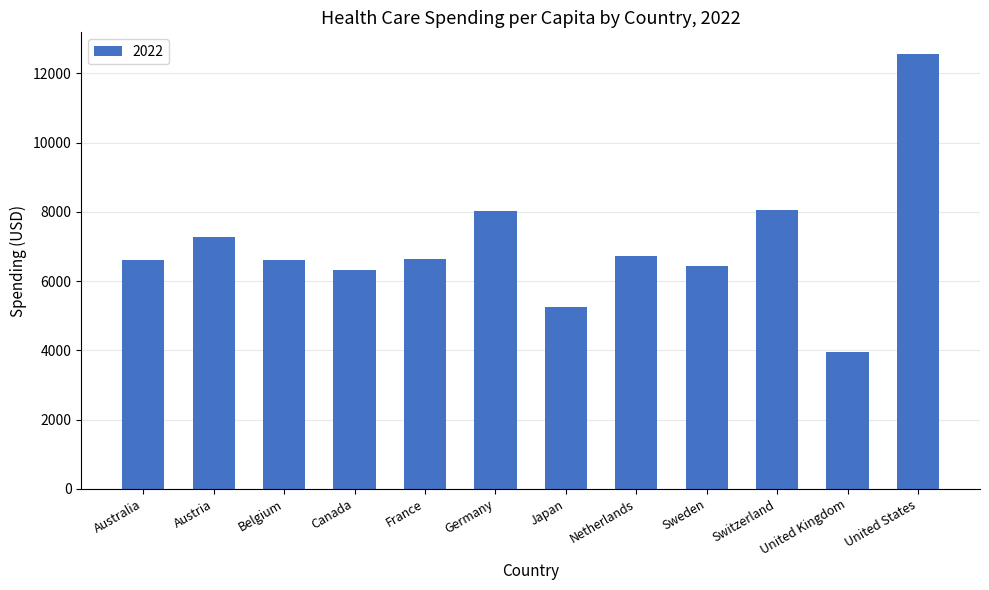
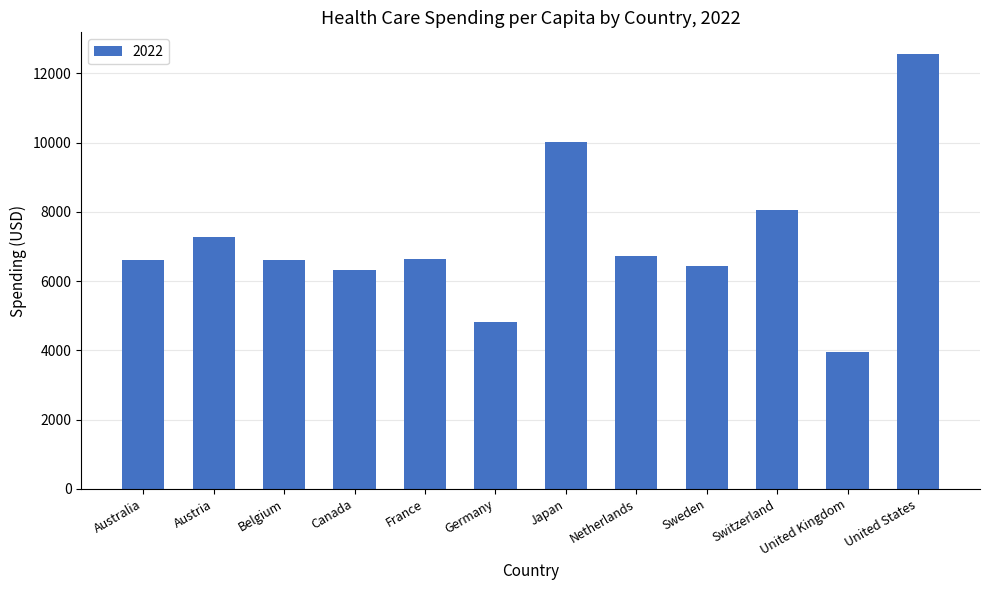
Germany: 8000 -> 4800
Japan: 5300 -> 10000
